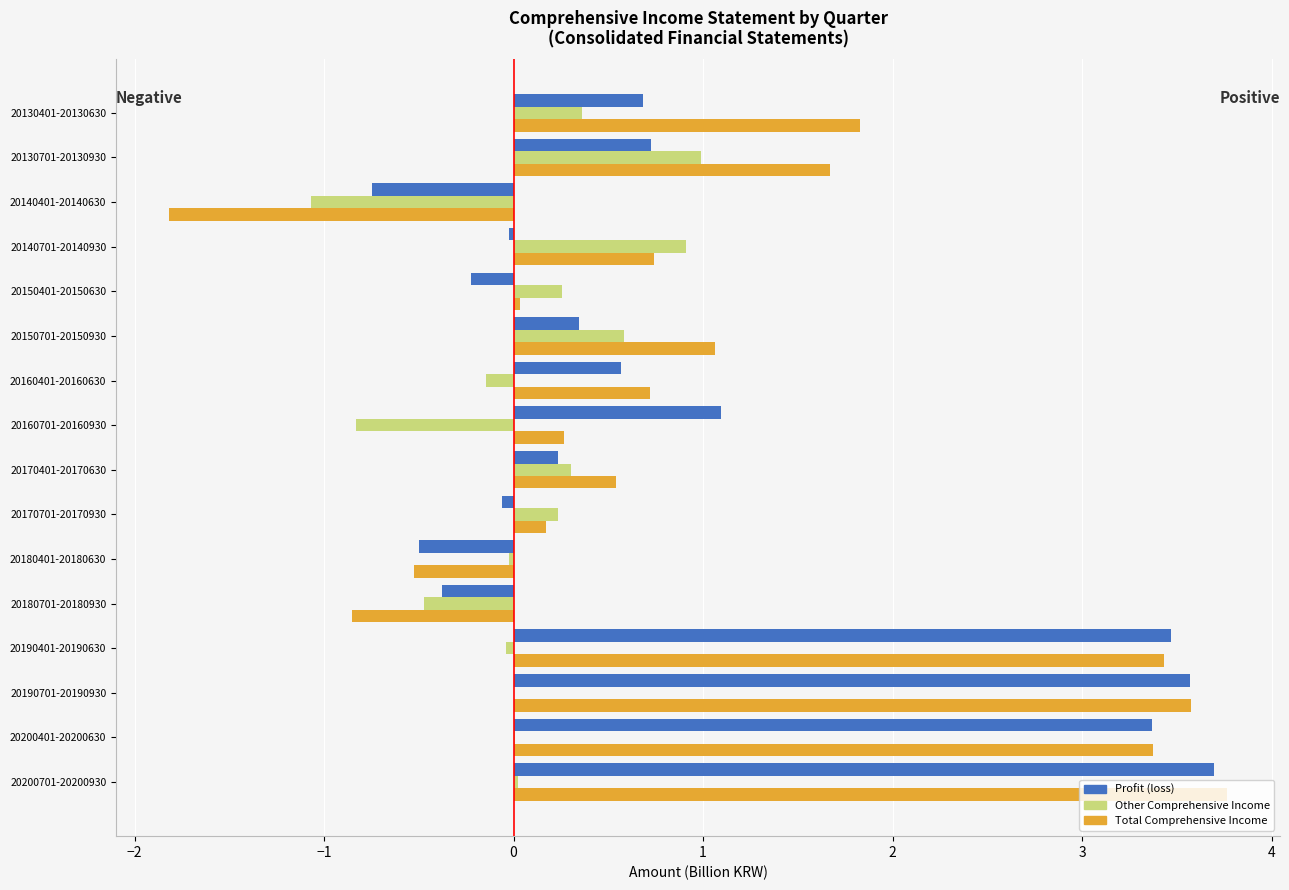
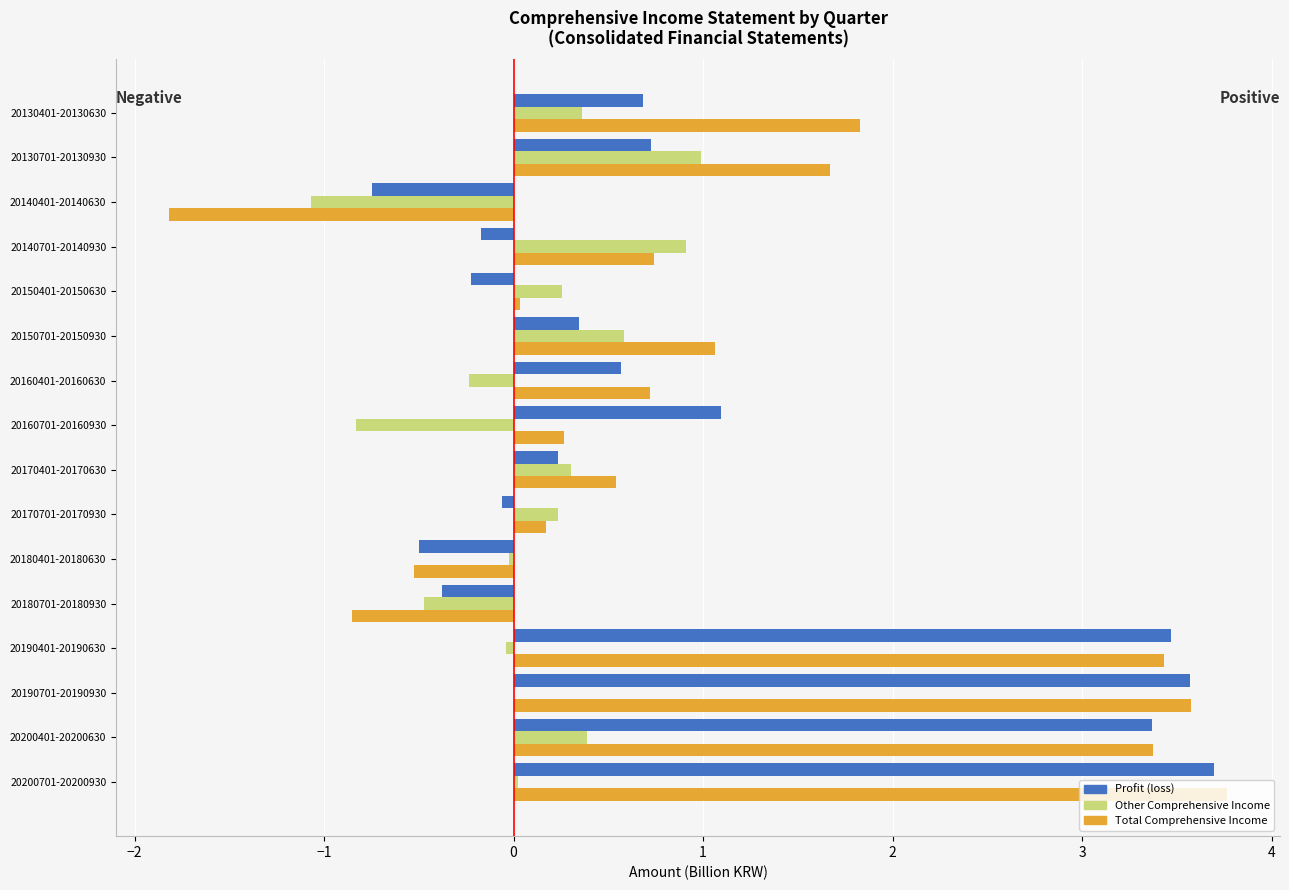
Profit (loss), 20140701-20140930: -0.02 -> -0.17
Other Comprehensive Income, 20160401-20160630: -0.14 -> -0.24
Other Comprehensive Income, 20200401-20200630: 0.01 -> 0.39
